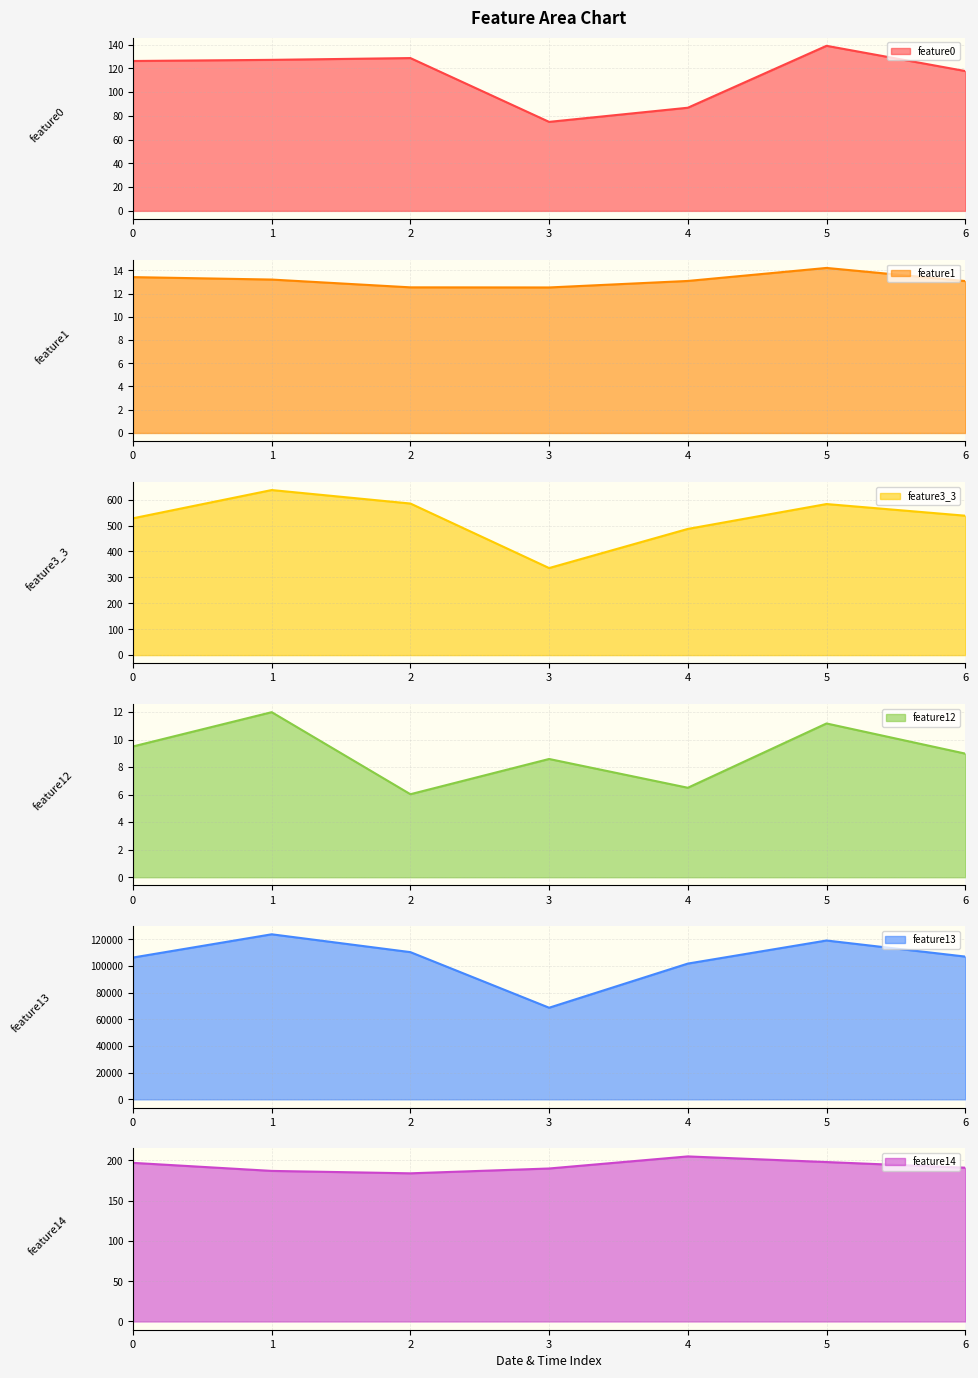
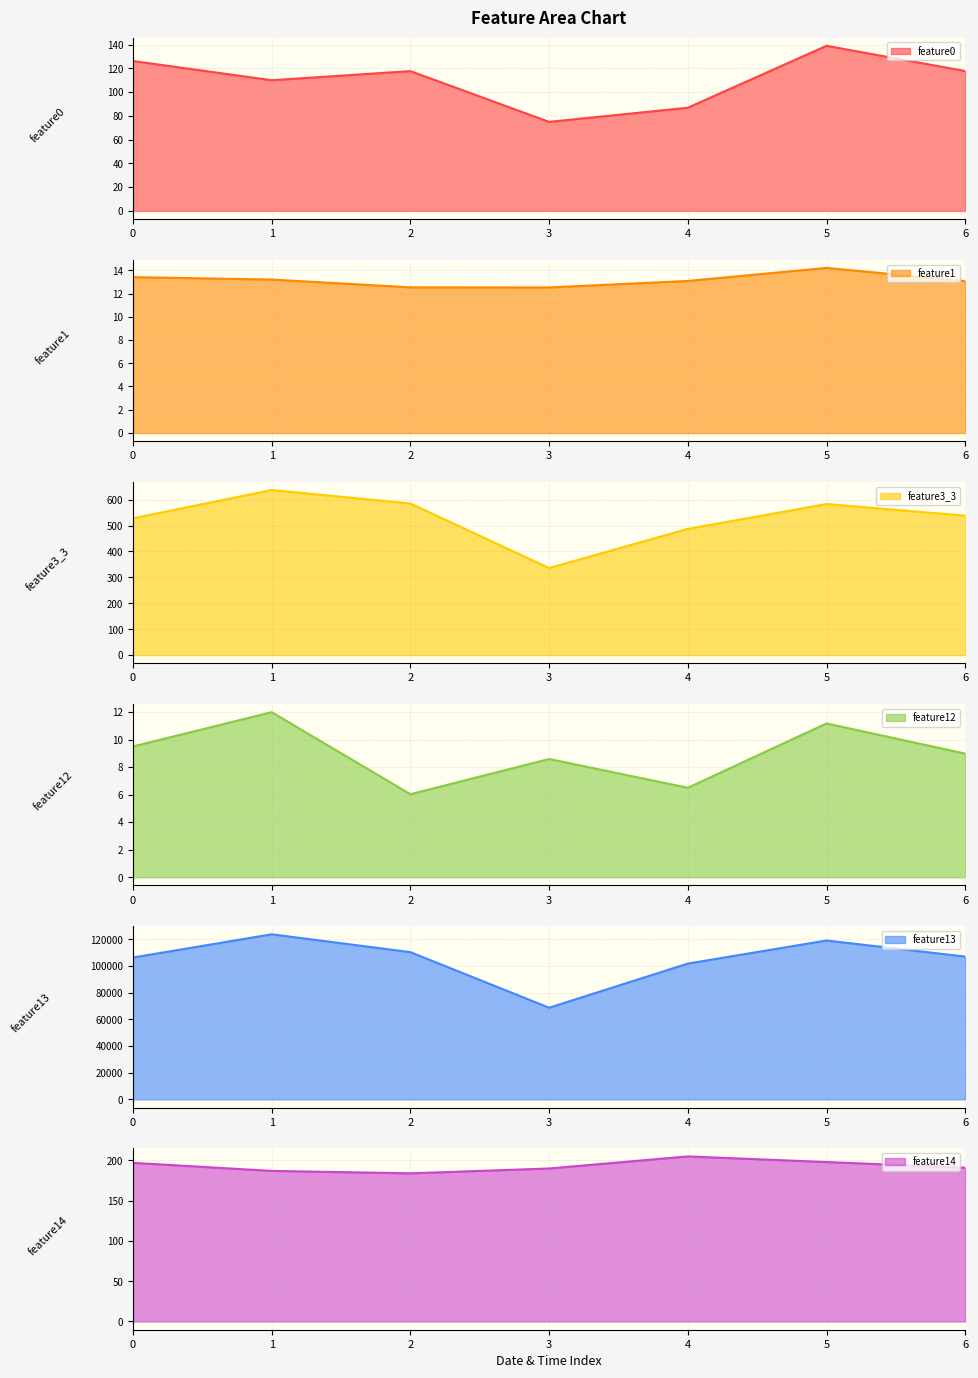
Feature Area Chart, 1: 127 -> 110
Feature Area Chart, 2: 129 -> 118
